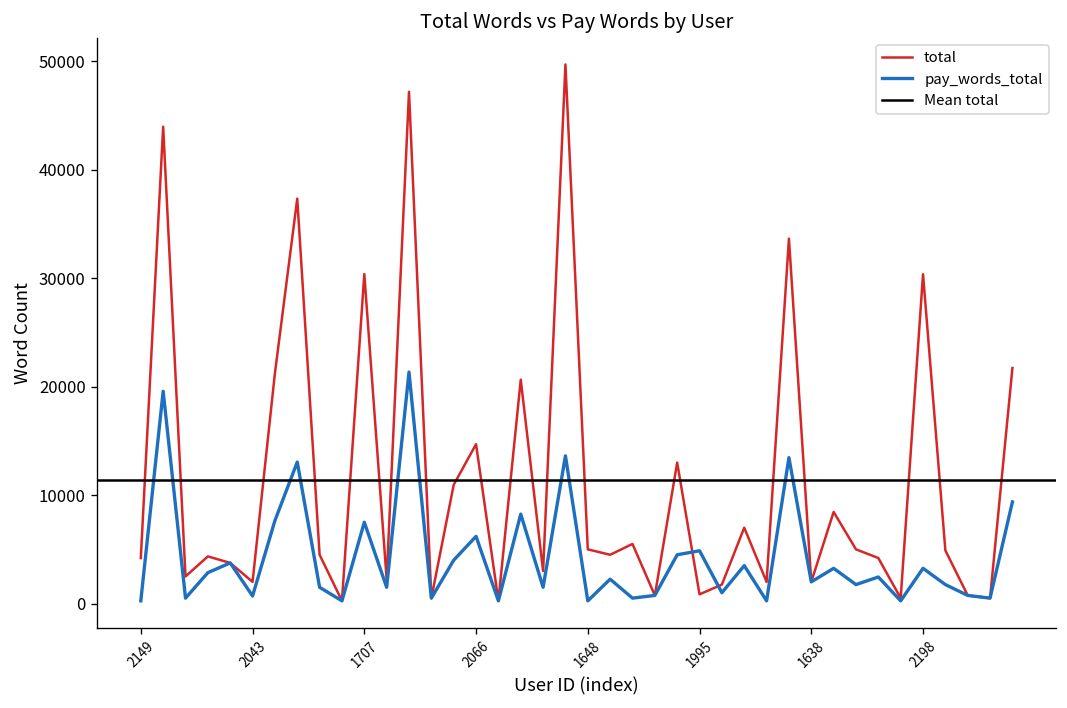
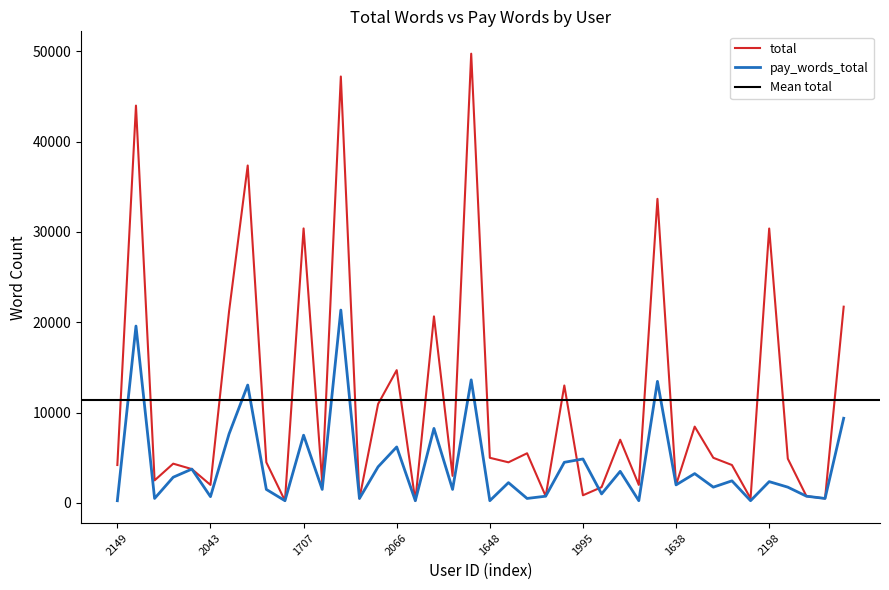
pay_words_total, 2198: 3000 -> 2000
